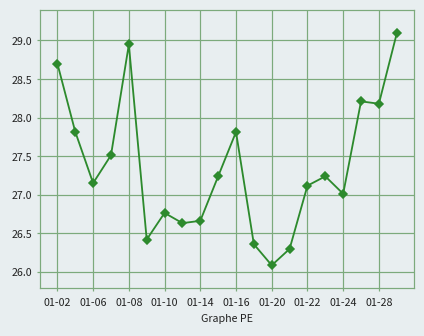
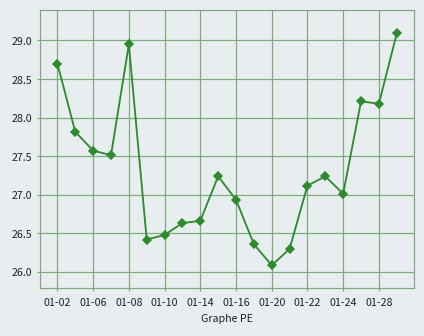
01-06: 27.1 -> 27.6
01-10: 26.8 -> 26.5
01-16: 27.8 -> 26.9
